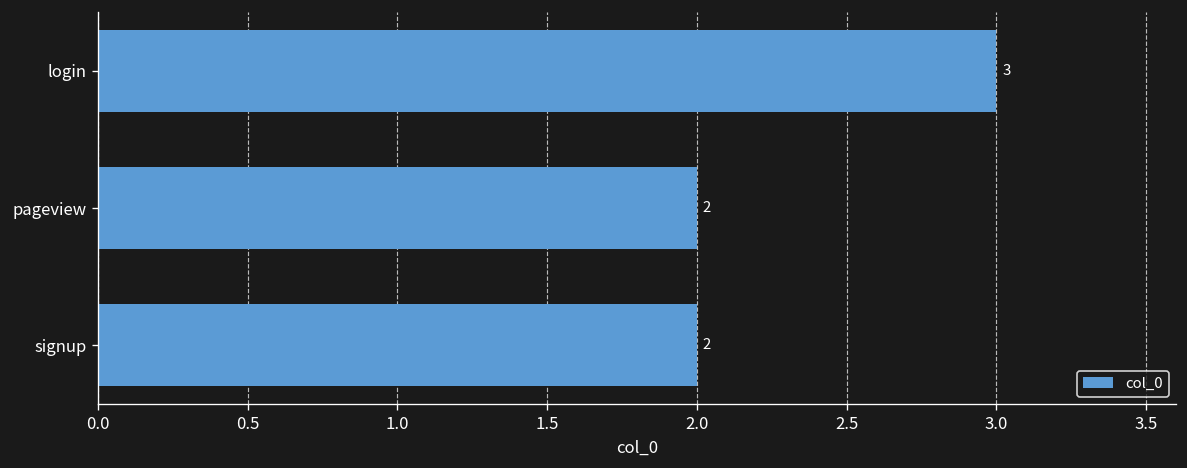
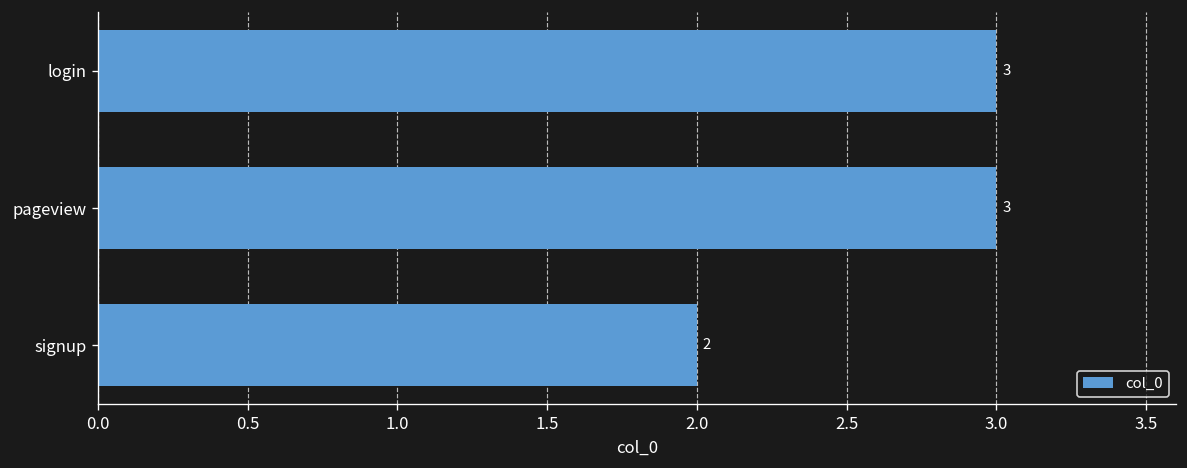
pageview: 2 -> 3
